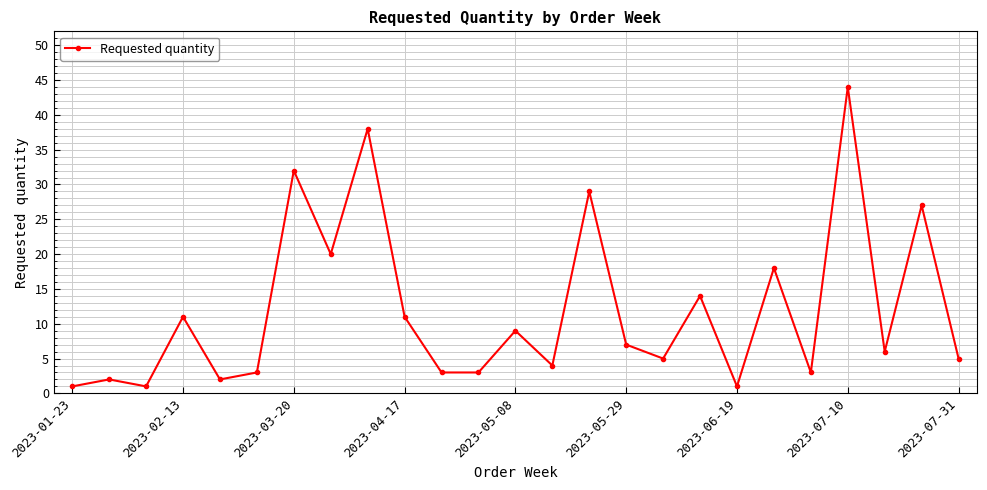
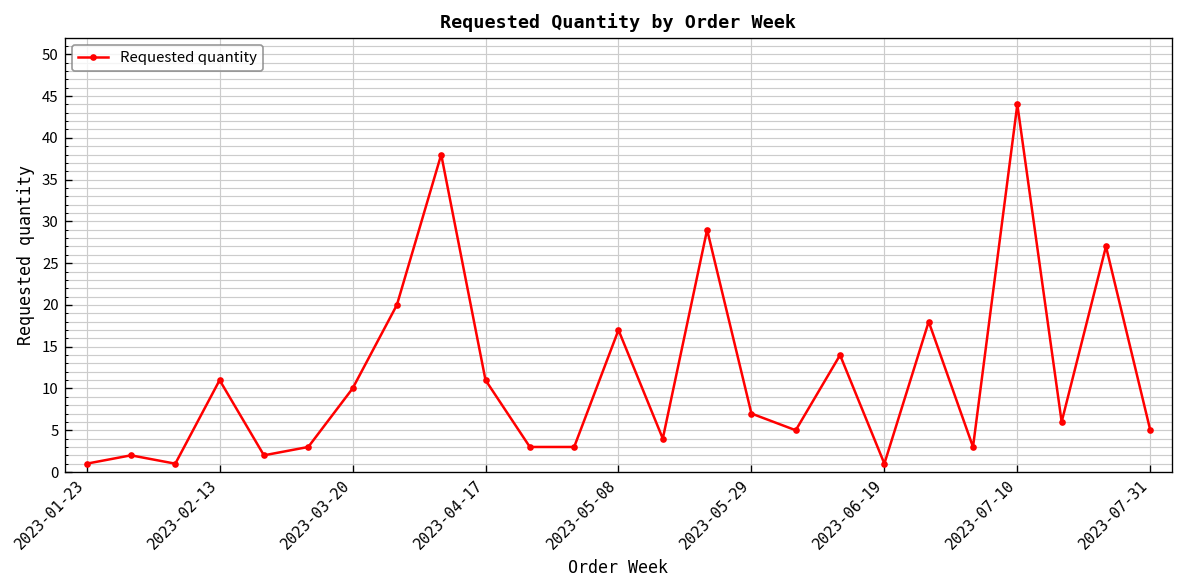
2023-03-20: 32 -> 10
2023-05-08: 9 -> 17
